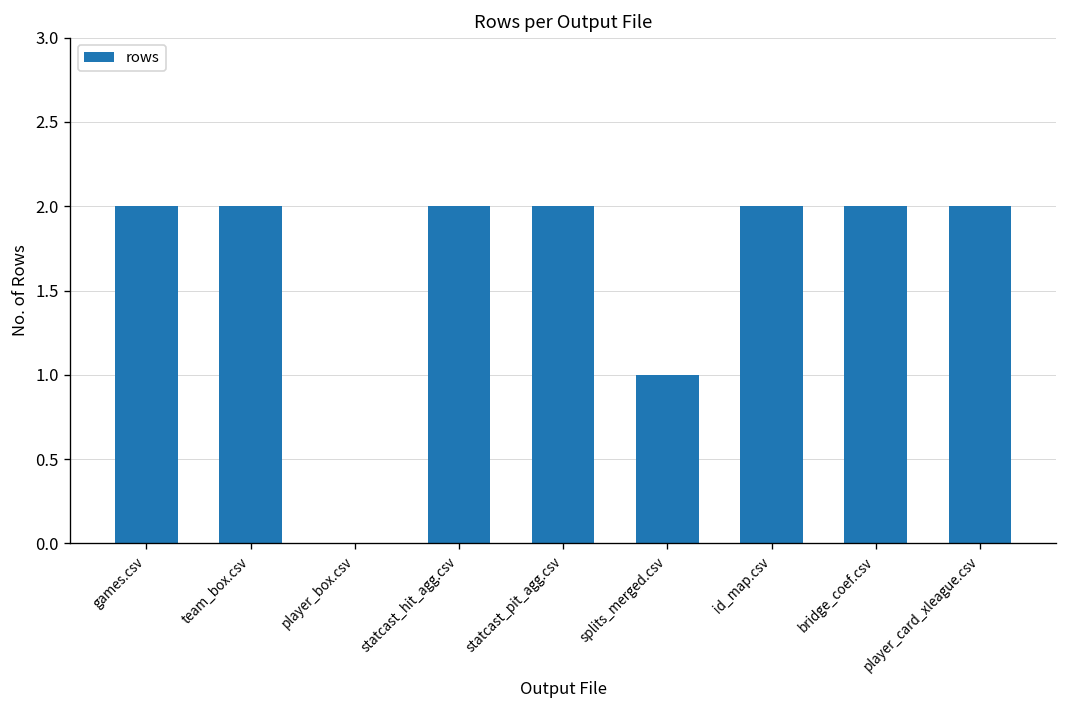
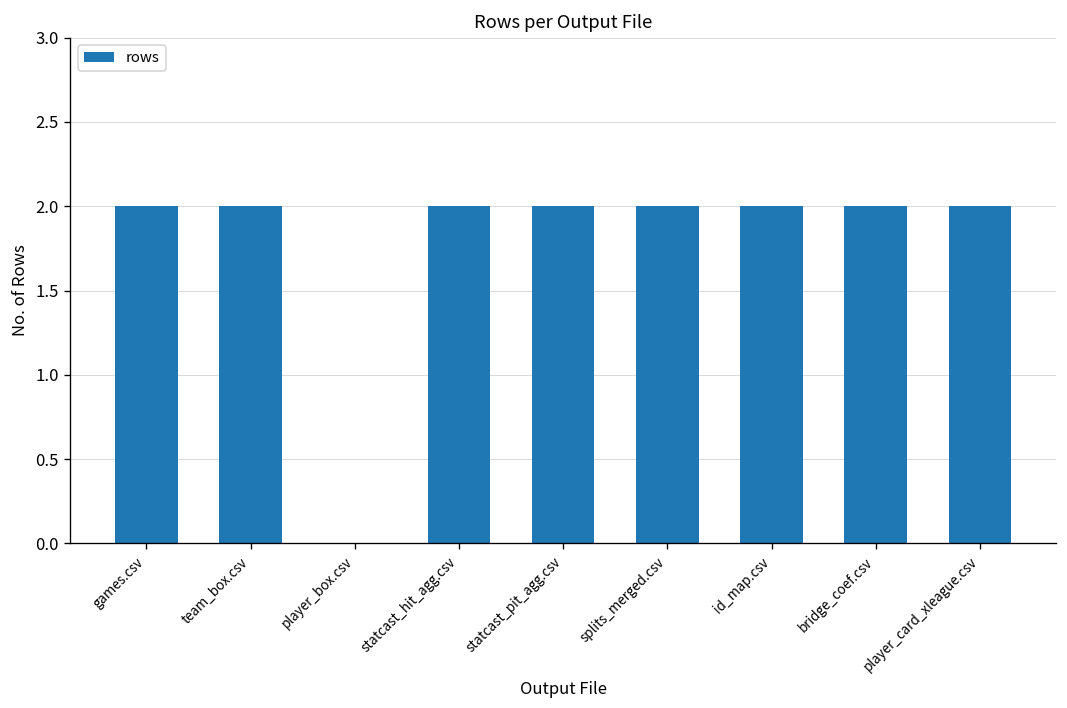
splits_merged.csv: 1 -> 2
